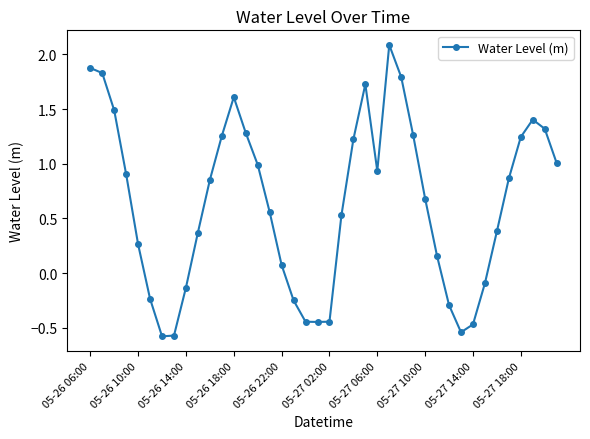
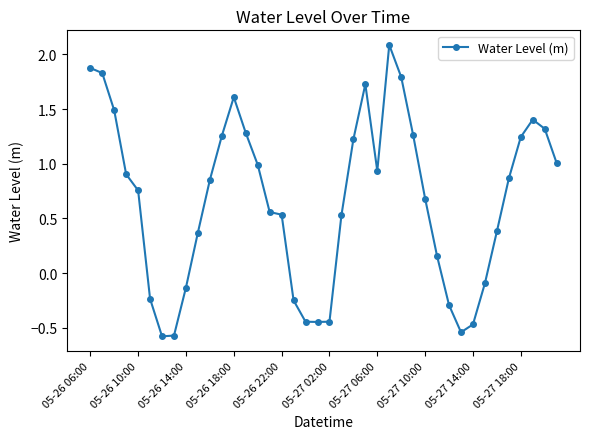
05-26 10:00: 0.26 -> 0.76
05-26 22:00: 0.07 -> 0.53
